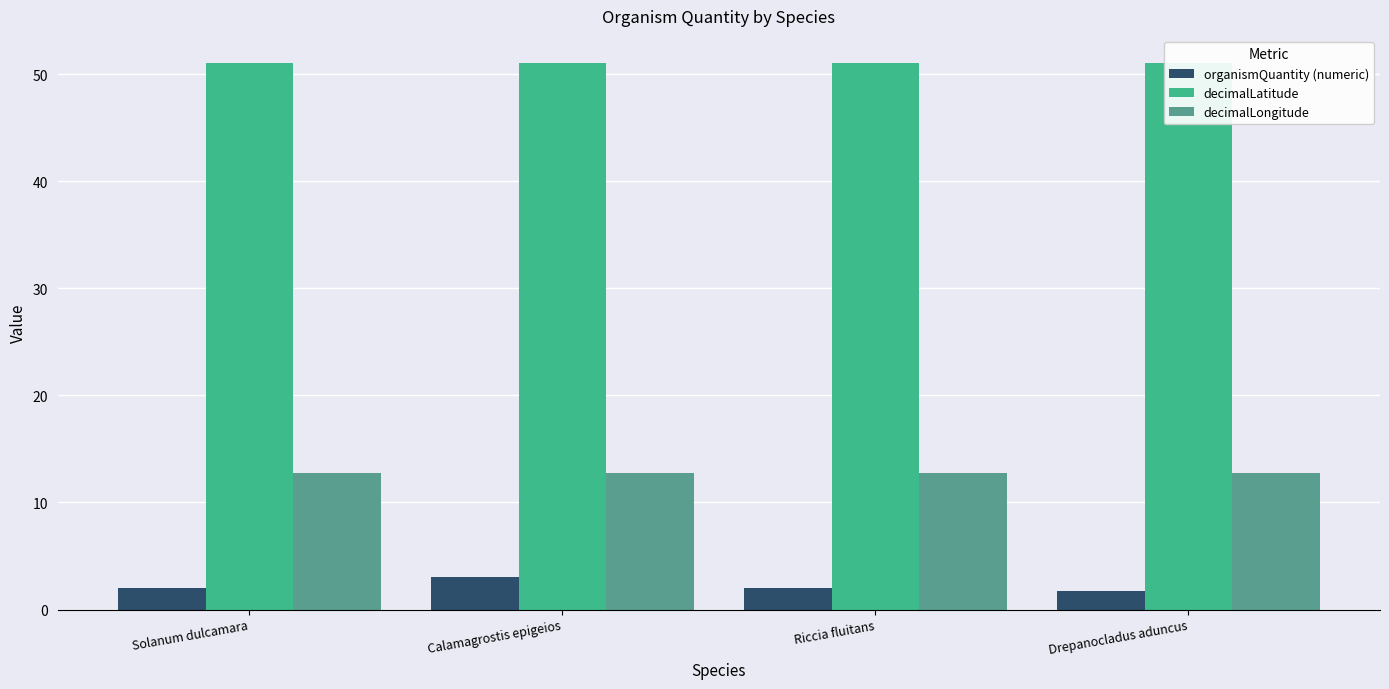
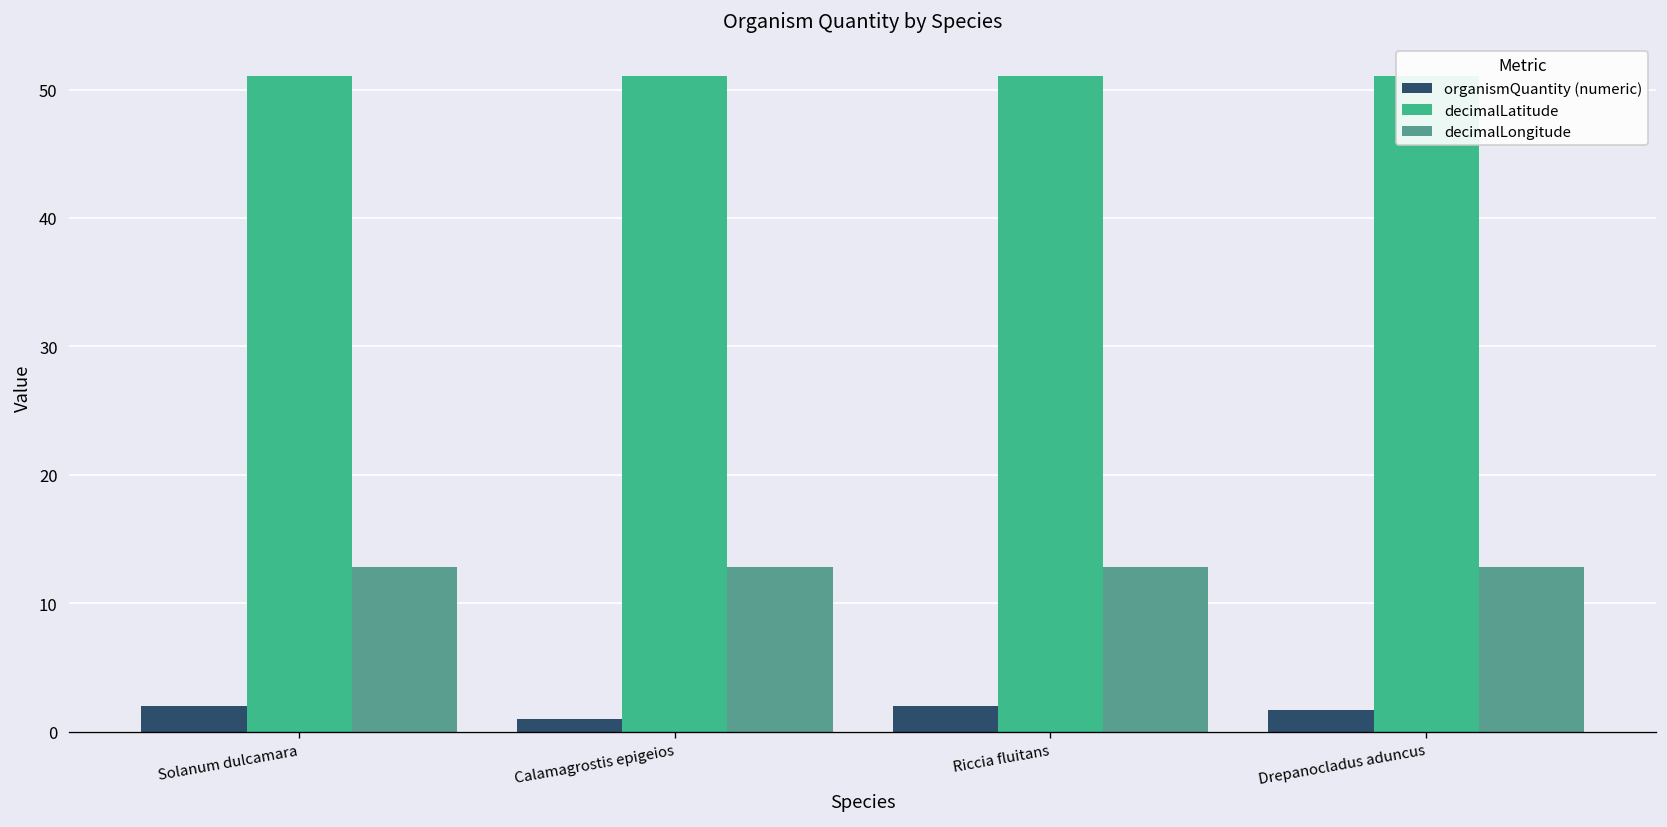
organismQuantity (numeric), Calamagrostis epigeios: 3 -> 1
